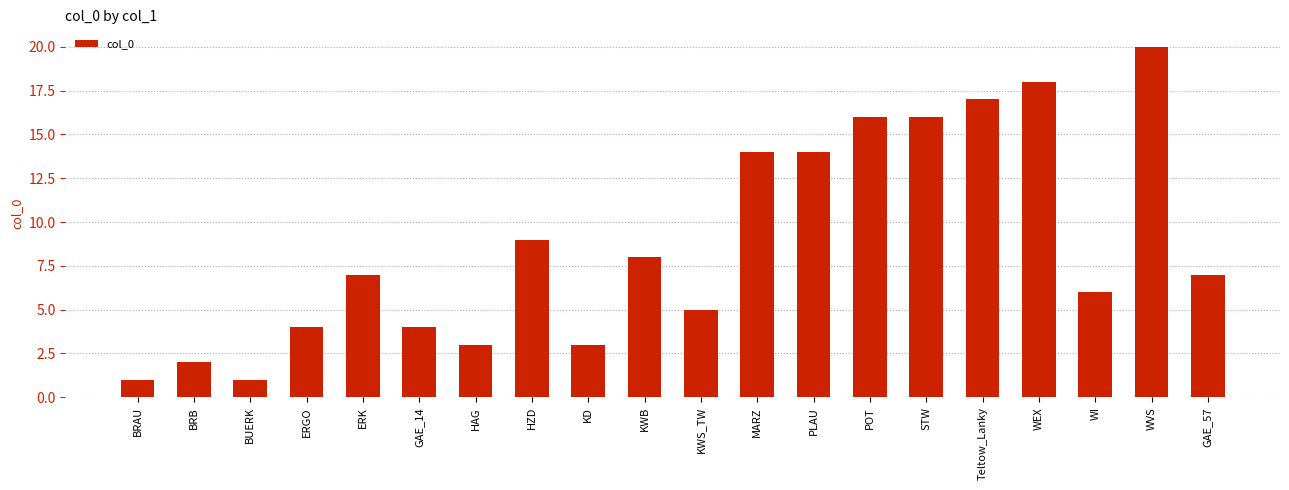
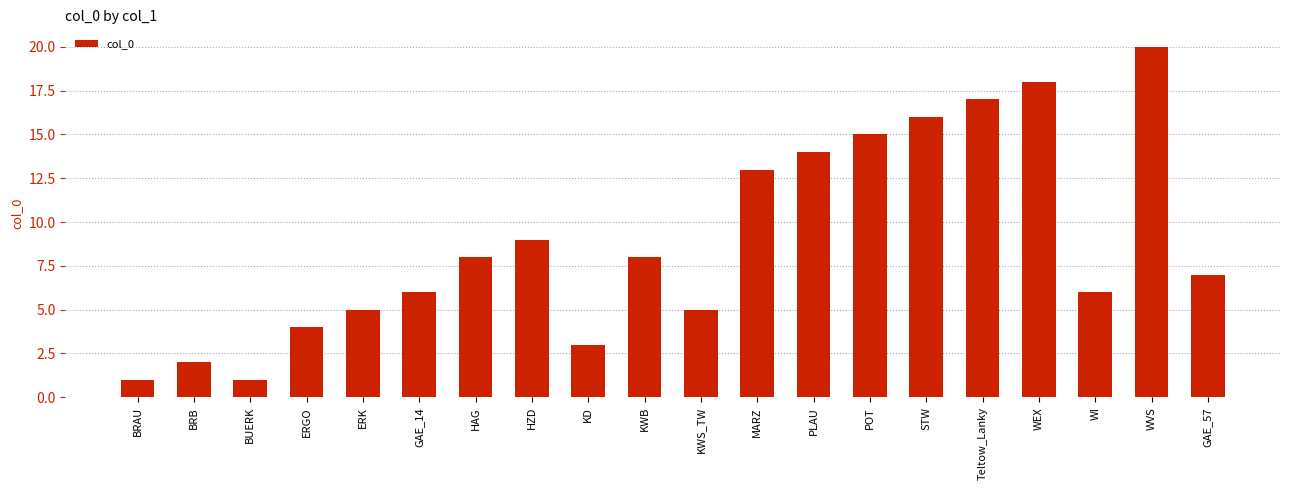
ERK: 7 -> 5
GAE_14: 4 -> 6
HAG: 3 -> 8
MARZ: 14 -> 13
POT: 16 -> 15
